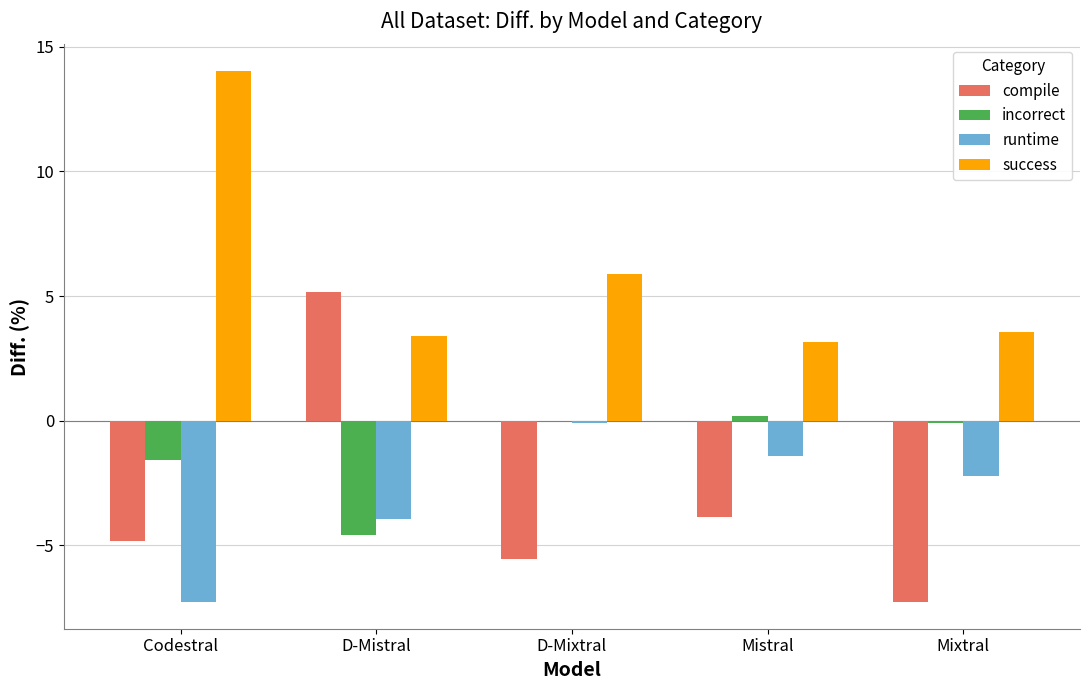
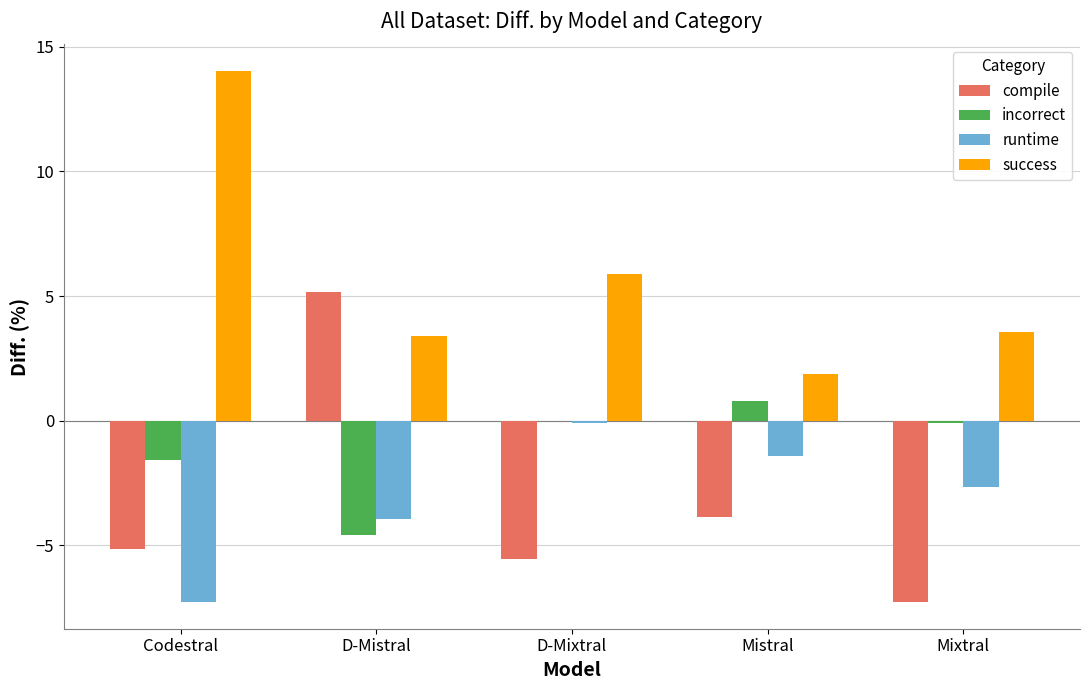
compile, Codestral: -4.8 -> -5.2
incorrect, Mistral: 0.2 -> 0.8
success, Mistral: 3.2 -> 1.9
runtime, Mixtral: -2.2 -> -2.7
